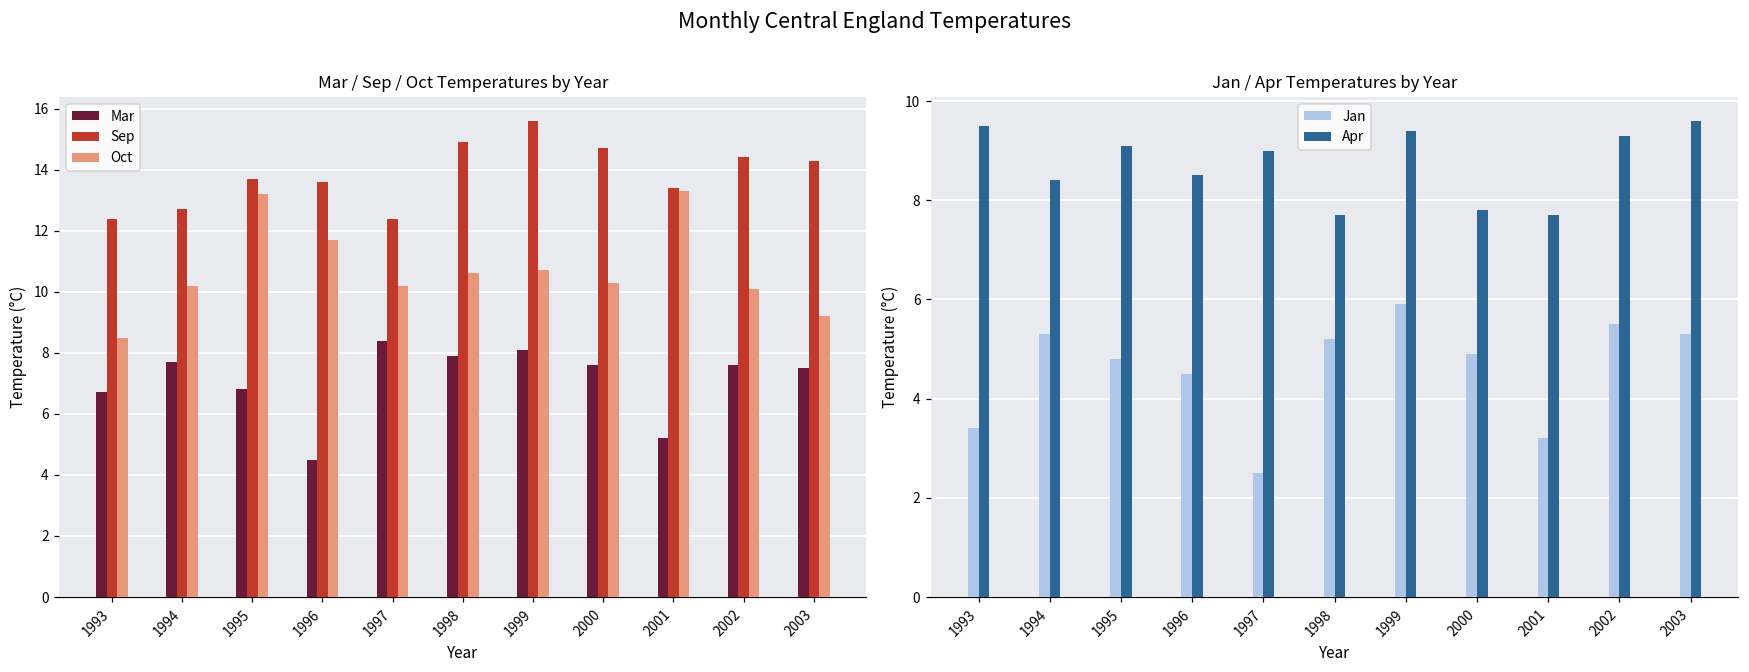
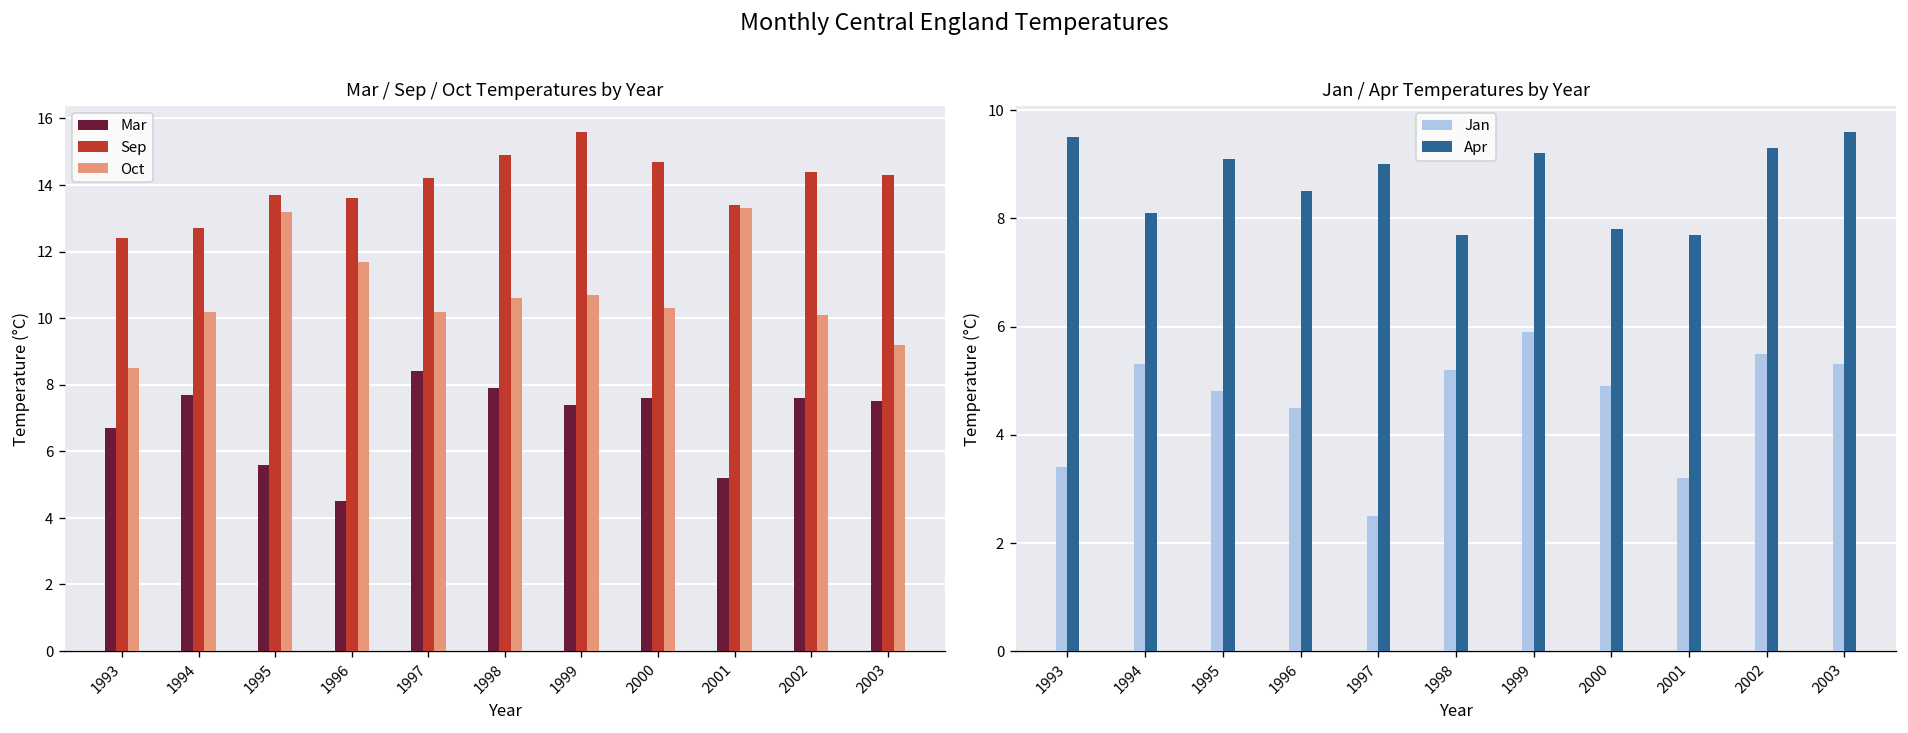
Mar / Sep / Oct Temperatures by Year, Mar, 1995: 6.8 -> 5.6
Mar / Sep / Oct Temperatures by Year, Sep, 1997: 12.4 -> 14.2
Mar / Sep / Oct Temperatures by Year, Mar, 1999: 8.1 -> 7.4
Jan / Apr Temperatures by Year, Apr, 1994: 8.4 -> 8.1
Jan / Apr Temperatures by Year, Apr, 1999: 9.4 -> 9.2
